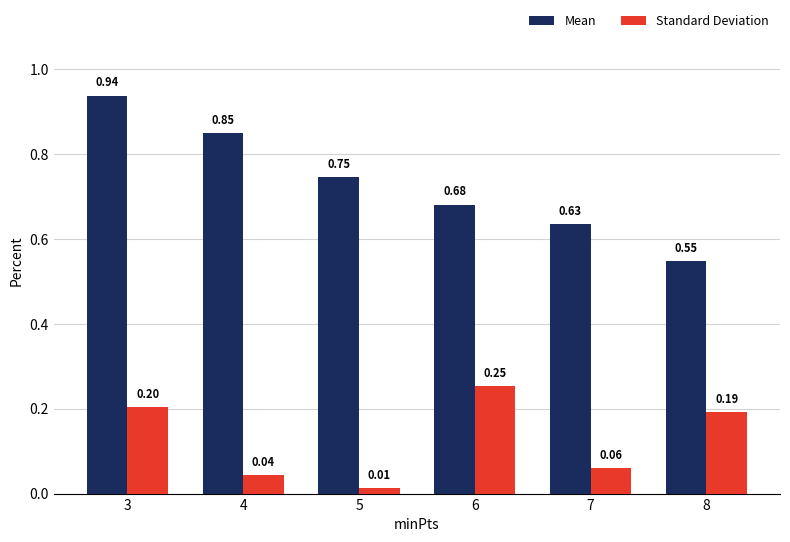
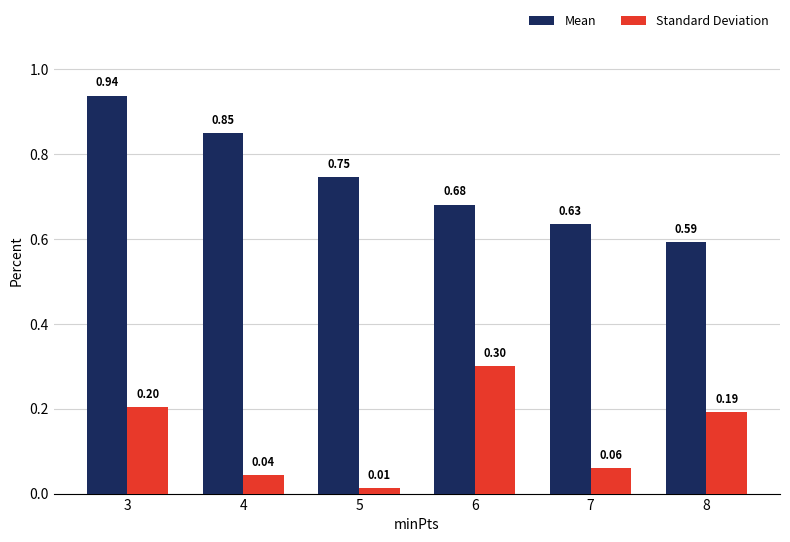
Standard Deviation, 6: 0.25 -> 0.30
Mean, 8: 0.55 -> 0.59
